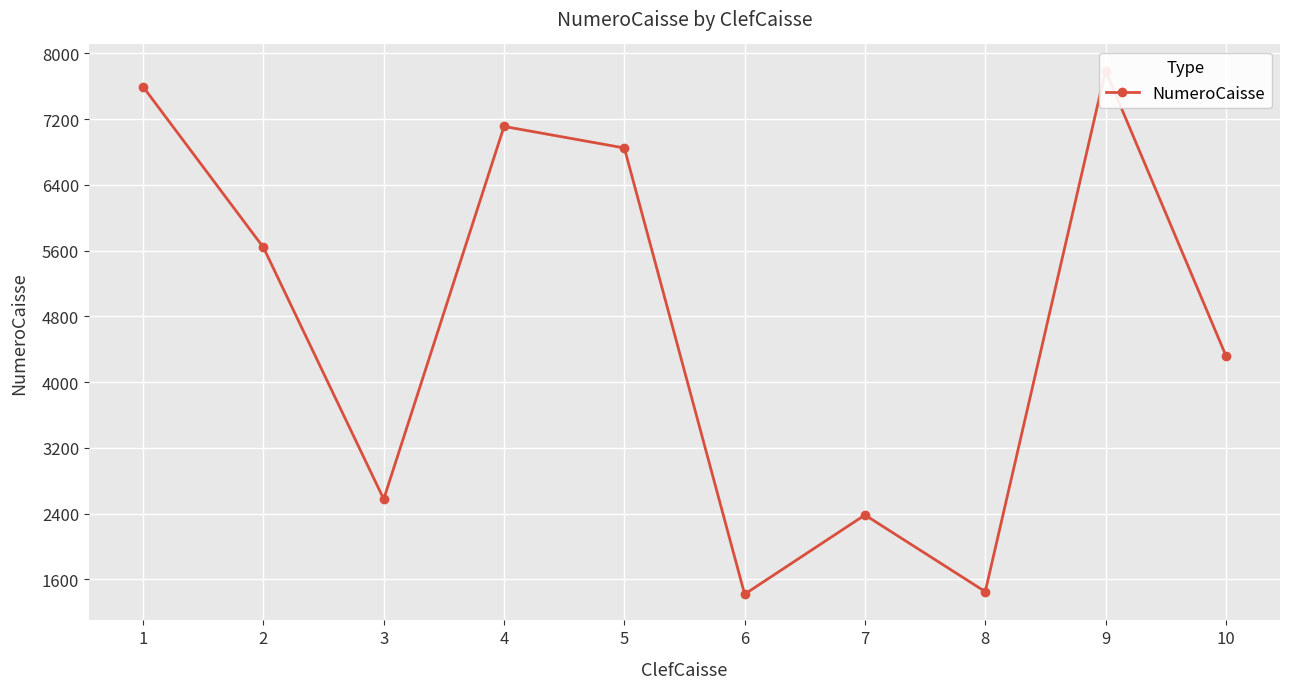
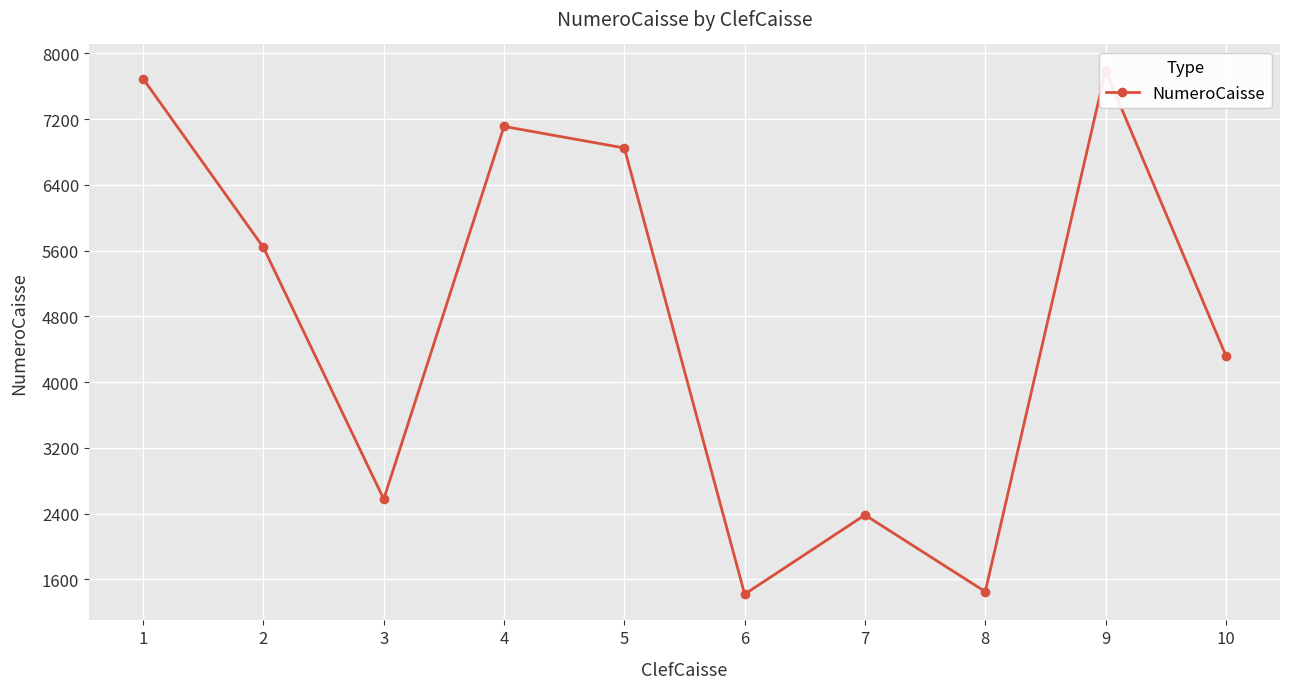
1: 7600 -> 7700
